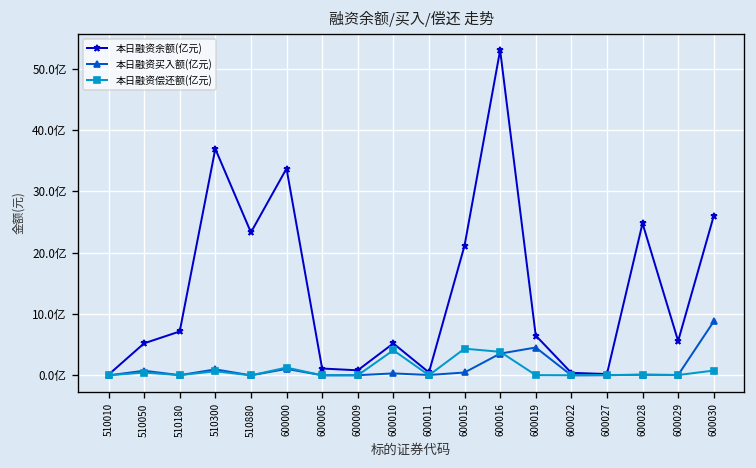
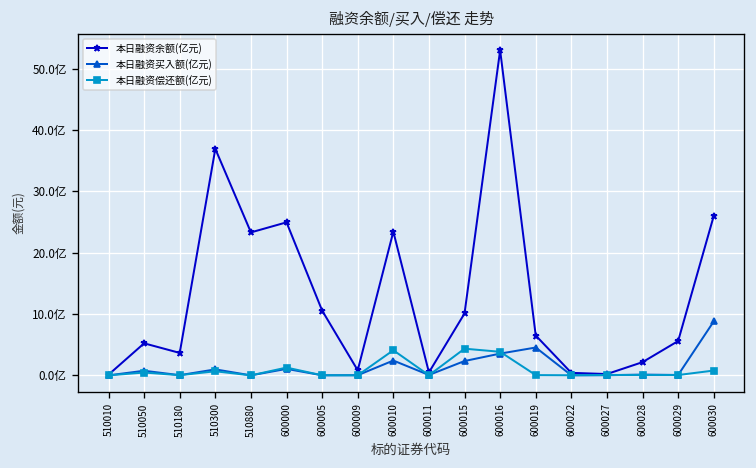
本日融资余额(亿元), 510180: 7亿 -> 4亿
本日融资余额(亿元), 600000: 34亿 -> 25亿
本日融资余额(亿元), 600005: 1亿 -> 11亿
本日融资余额(亿元), 600010: 5亿 -> 23亿
本日融资买入额(亿元), 600010: 0亿 -> 2亿
本日融资余额(亿元), 600015: 21亿 -> 10亿
本日融资买入额(亿元), 600015: 0亿 -> 2亿
本日融资余额(亿元), 600028: 25亿 -> 2亿
